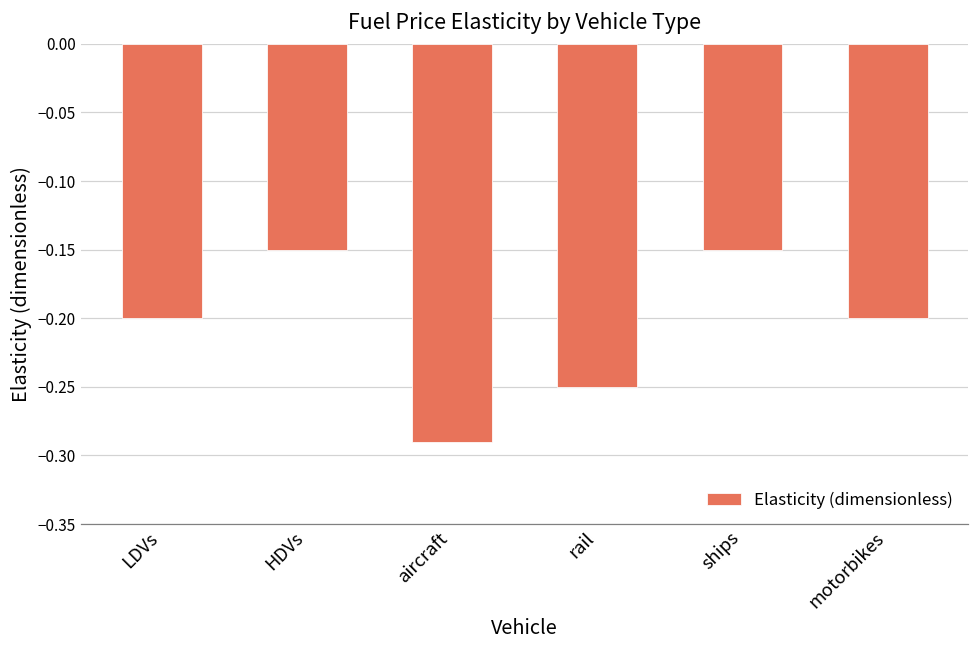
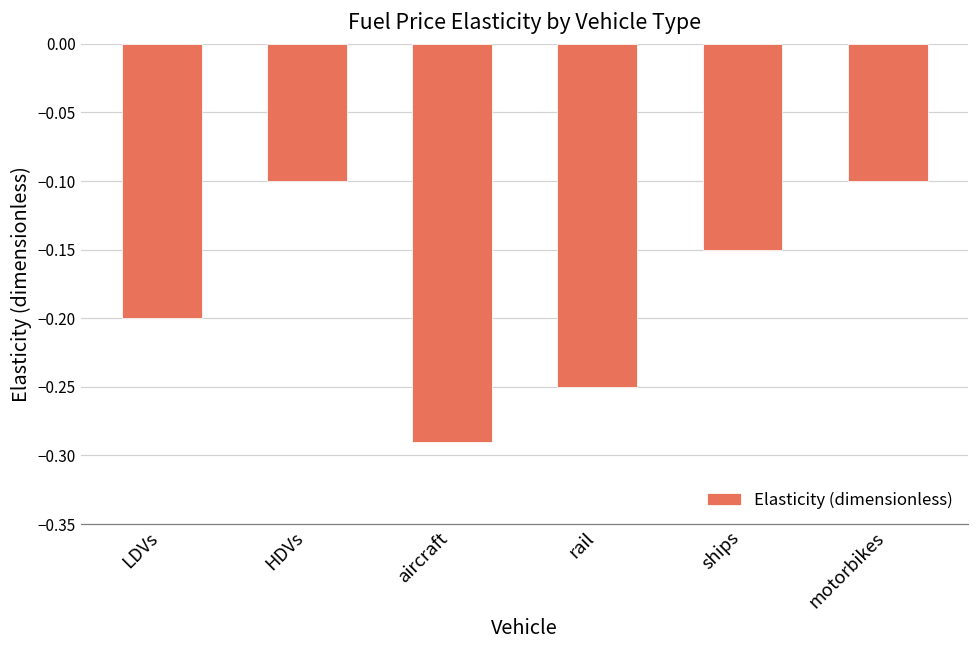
HDVs: -0.15 -> -0.10
motorbikes: -0.2 -> -0.1
